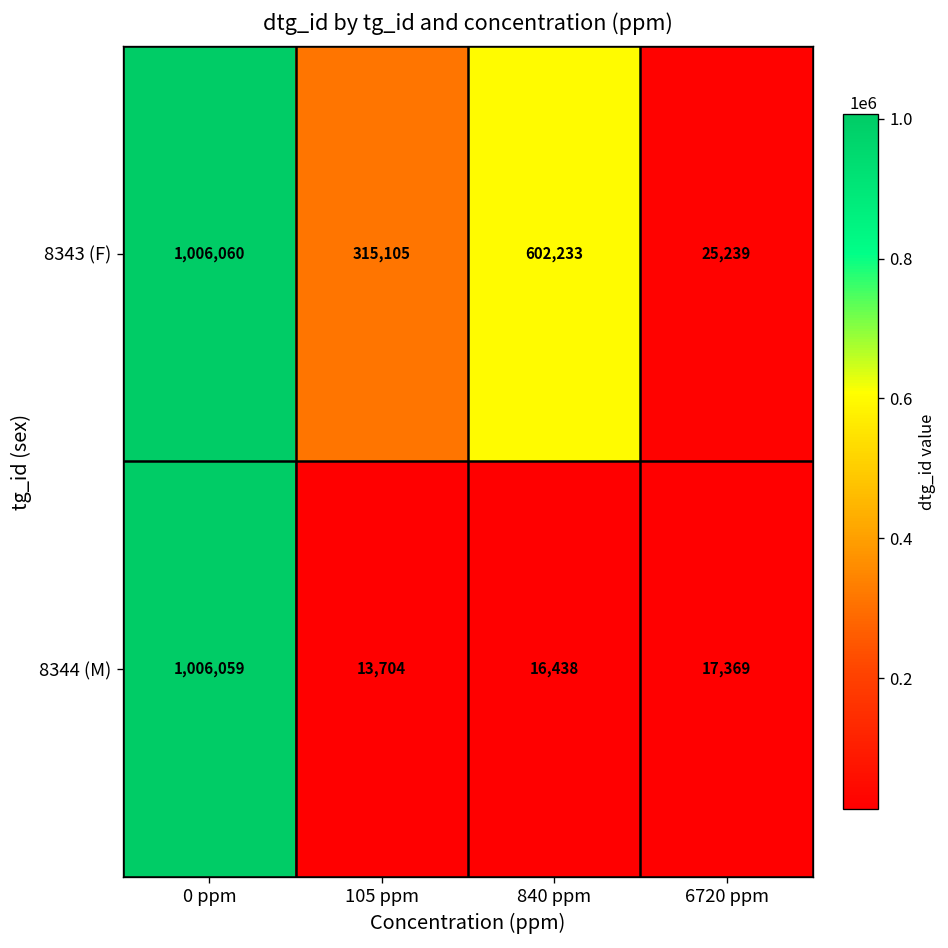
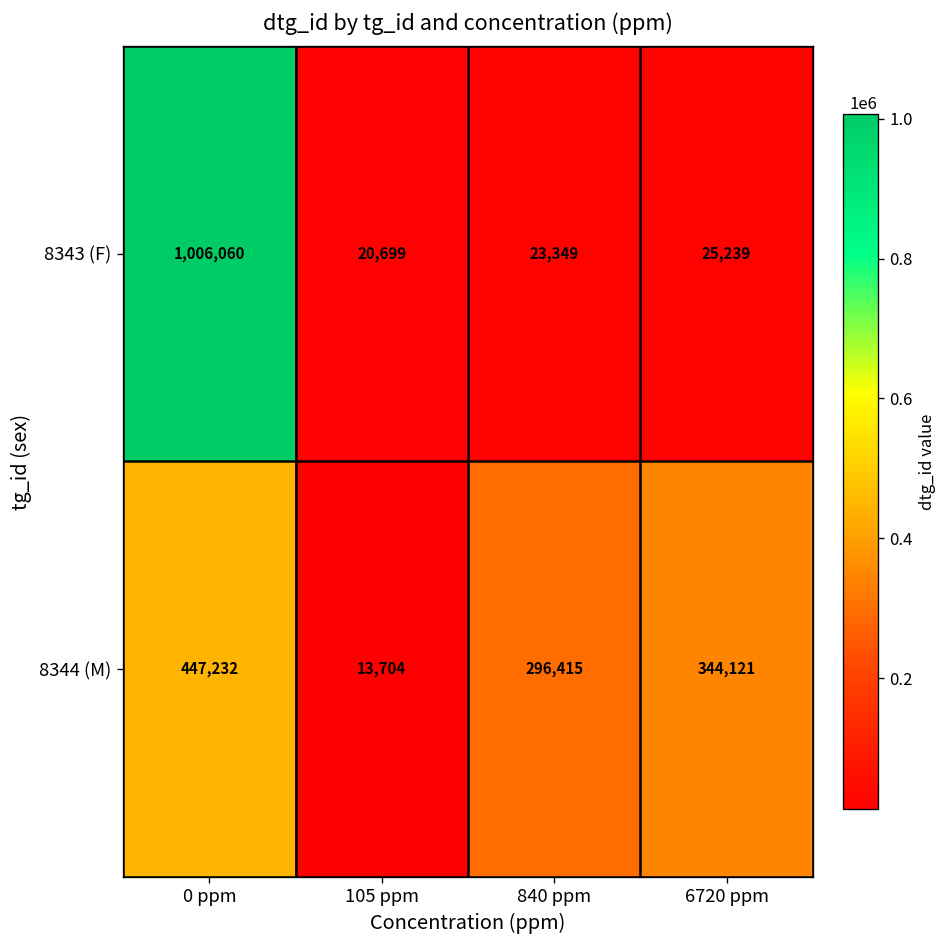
8343 (F), 105 ppm: 315,105 -> 20,699
8343 (F), 840 ppm: 602,233 -> 23,349
8344 (M), 0 ppm: 1,006,059 -> 447,232
8344 (M), 840 ppm: 16,438 -> 296,415
8344 (M), 6720 ppm: 17,369 -> 344,121
